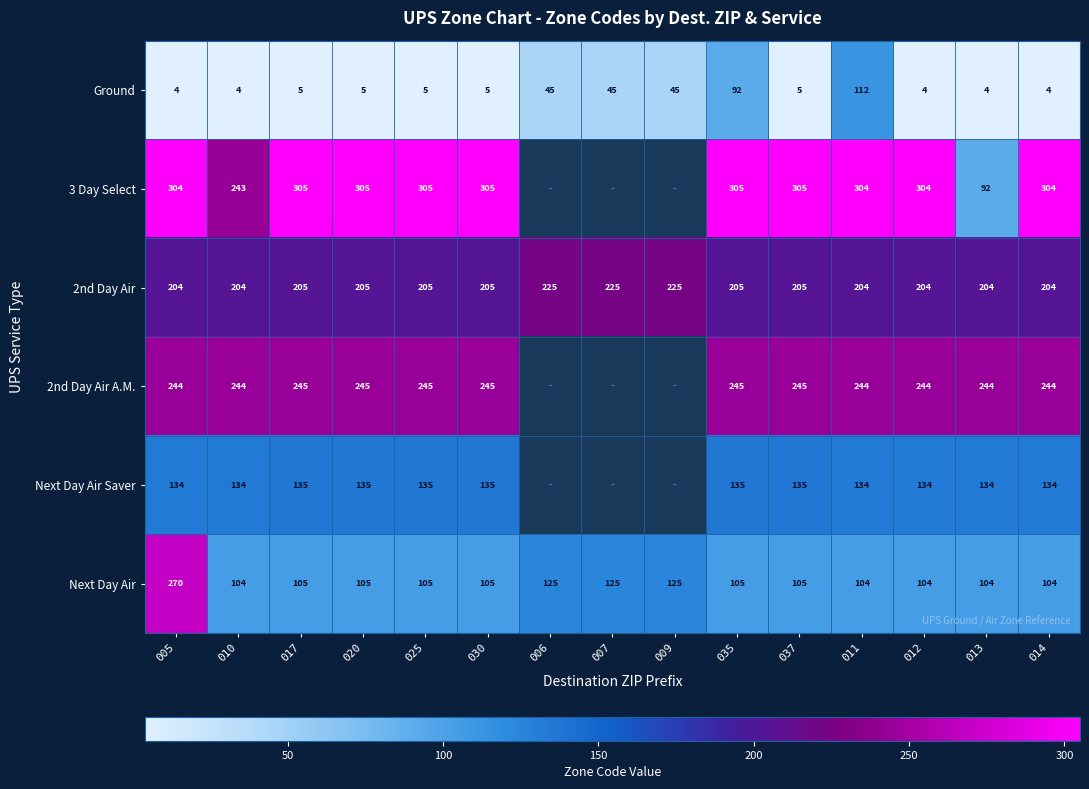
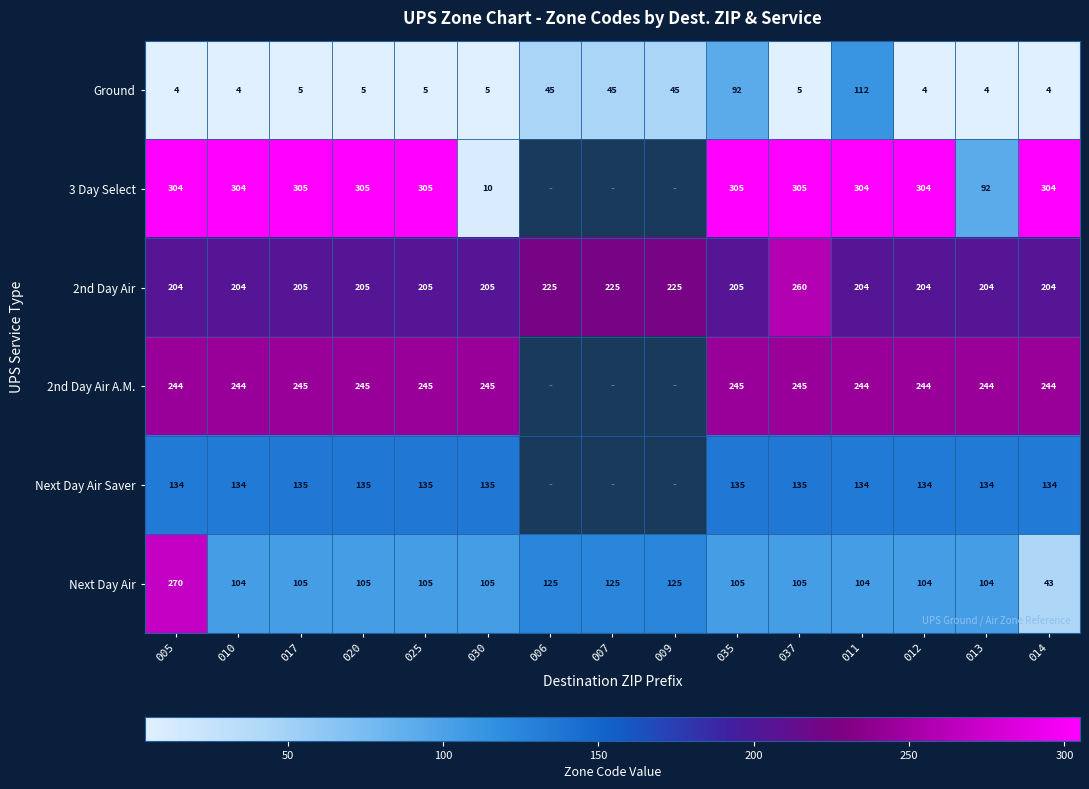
3 Day Select, 010: 243 -> 304
3 Day Select, 030: 305 -> 10
2nd Day Air, 037: 205 -> 260
Next Day Air, 014: 104 -> 43
